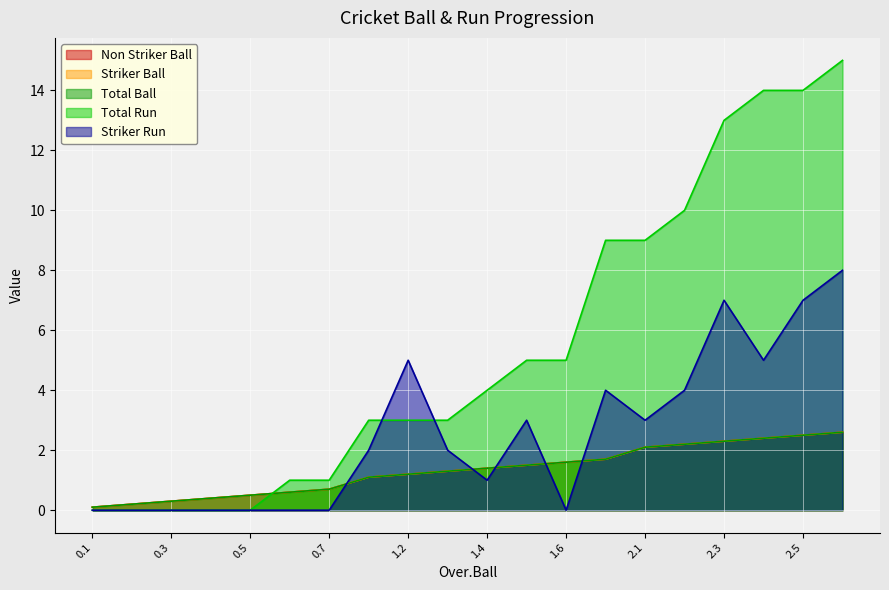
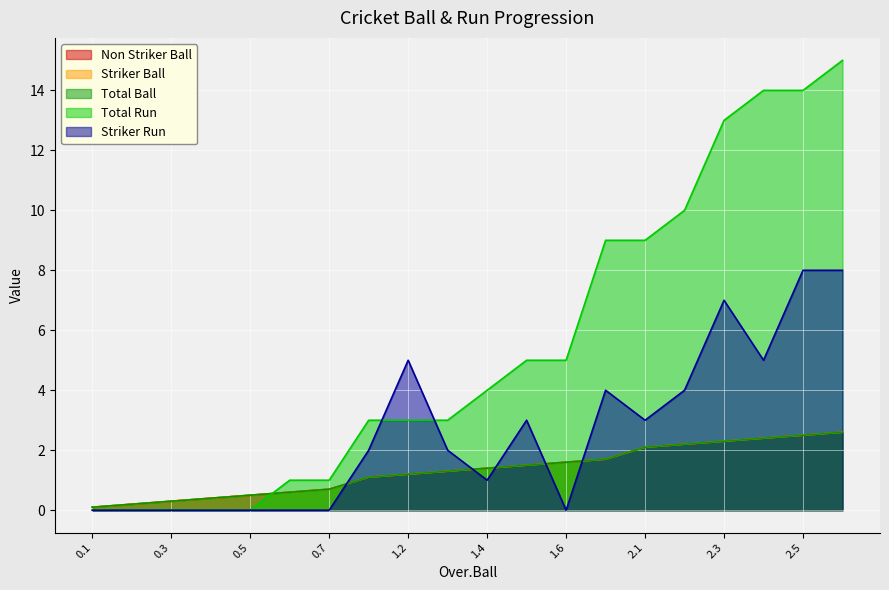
Striker Run, 2.5: 7 -> 8
